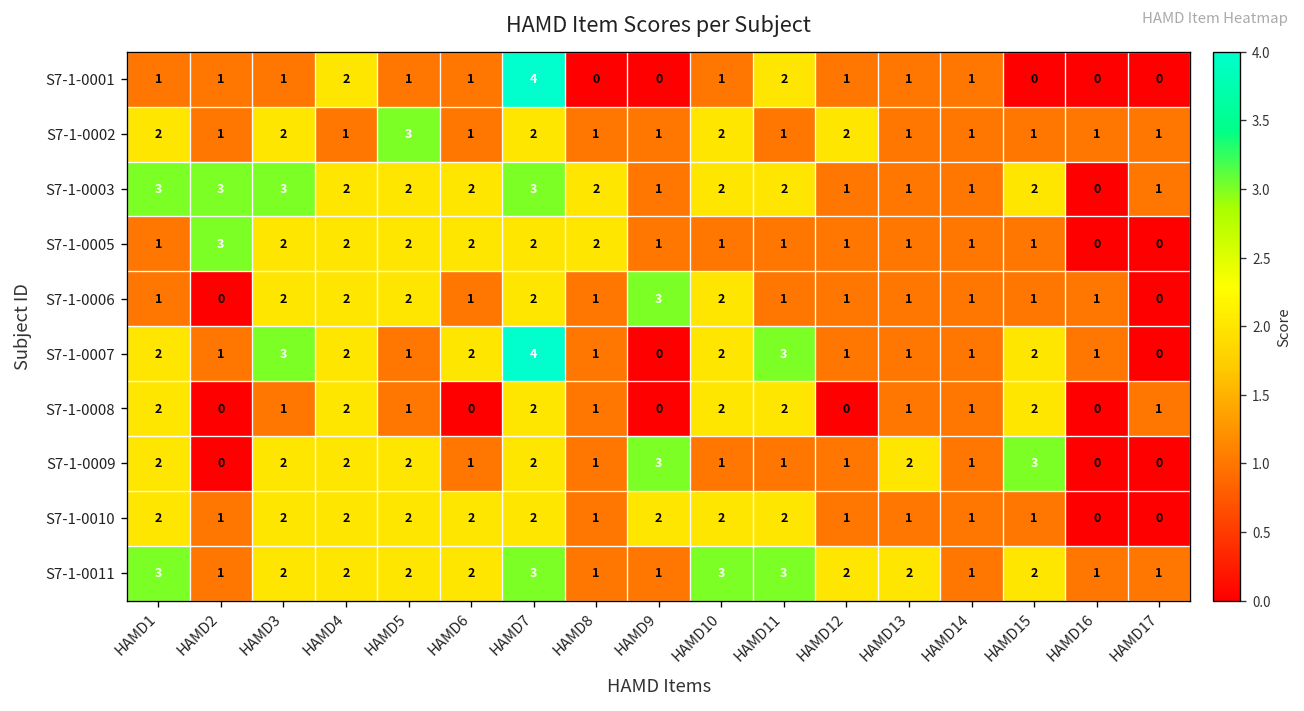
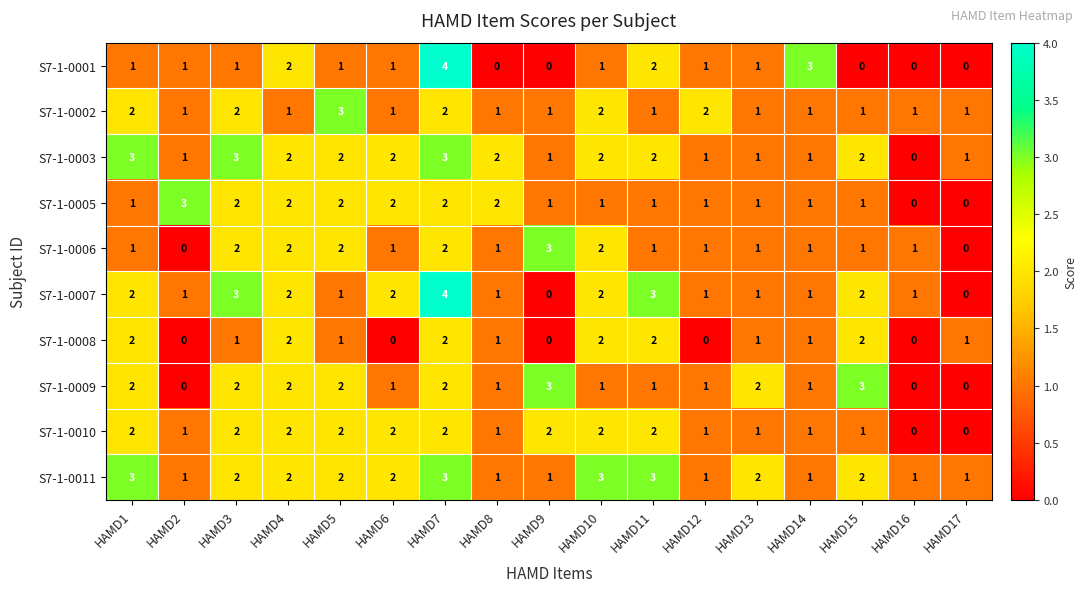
S7-1-0001, HAMD14: 1 -> 3
S7-1-0003, HAMD2: 3 -> 1
S7-1-0011, HAMD12: 2 -> 1
